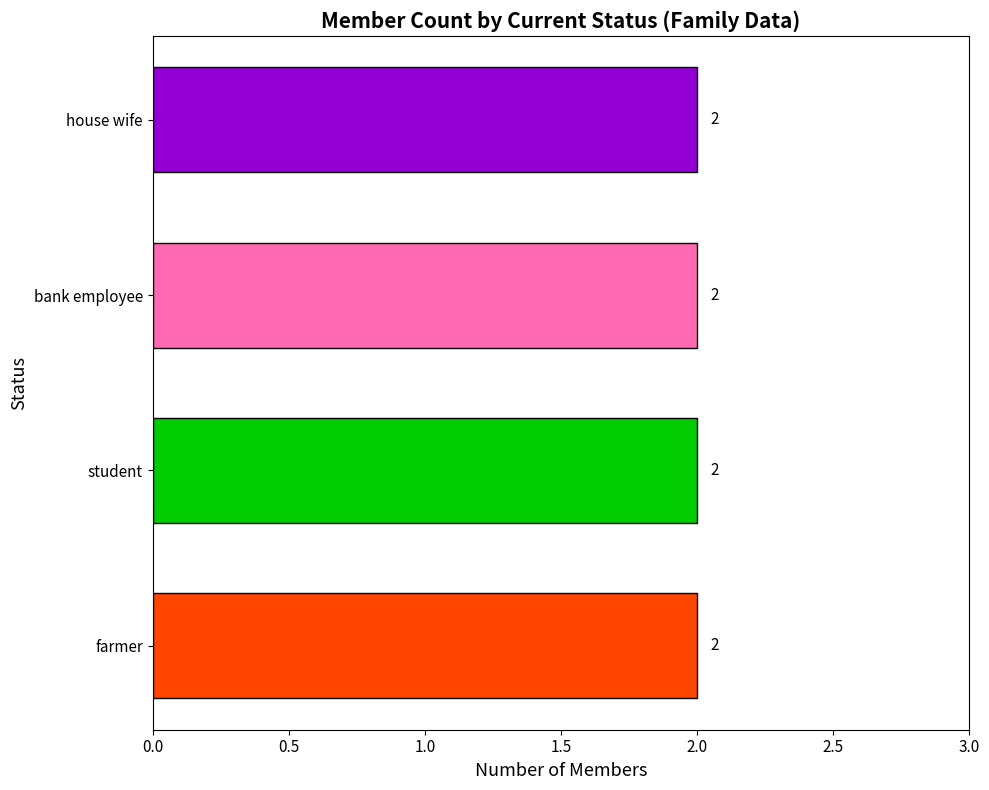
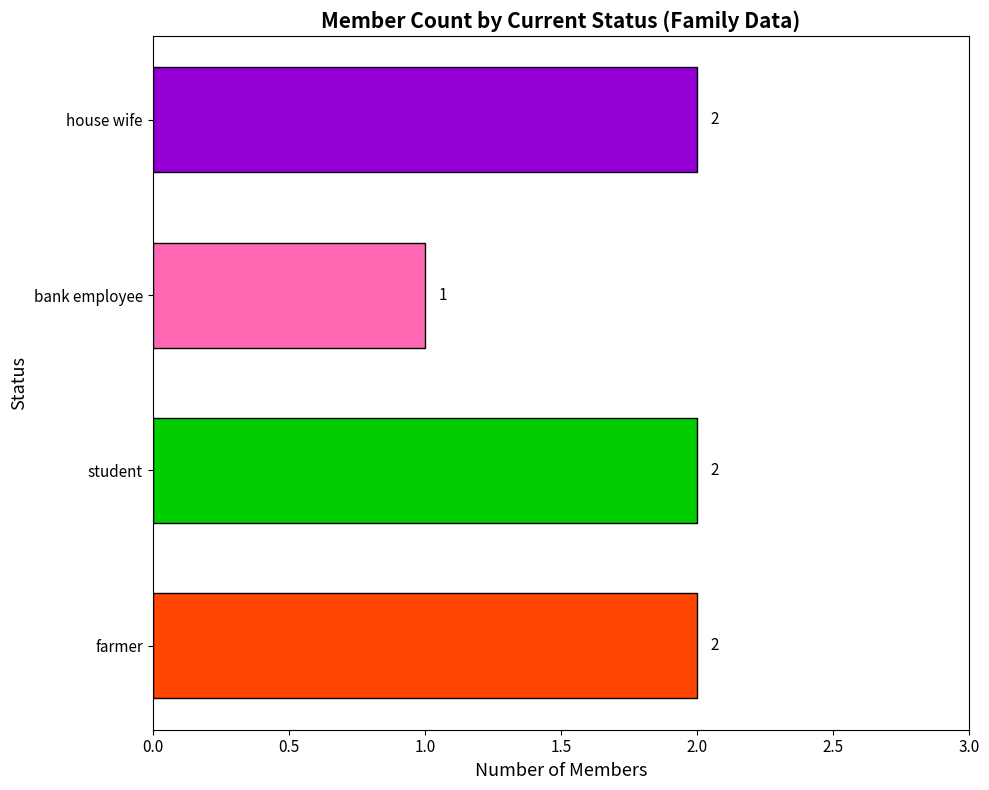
bank employee: 2 -> 1
